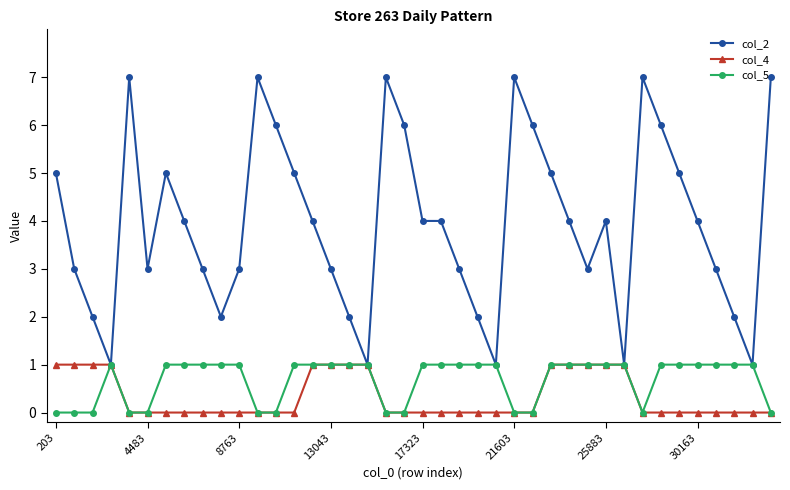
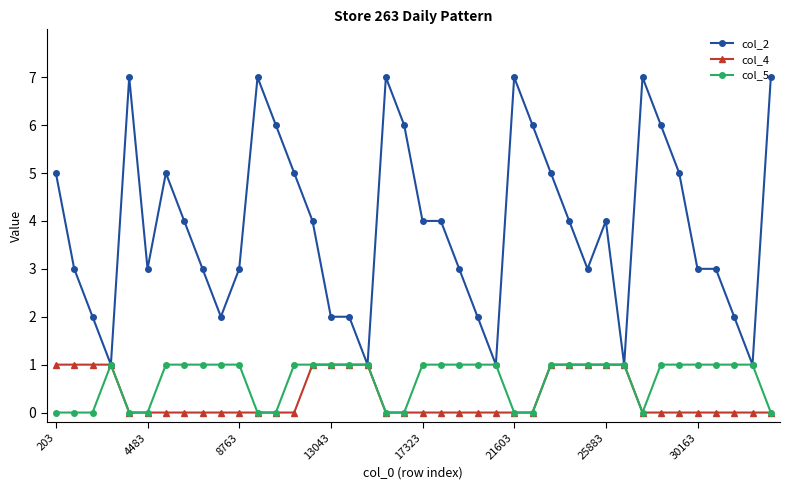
col_2, 13043: 3 -> 2
col_2, 30163: 4 -> 3
